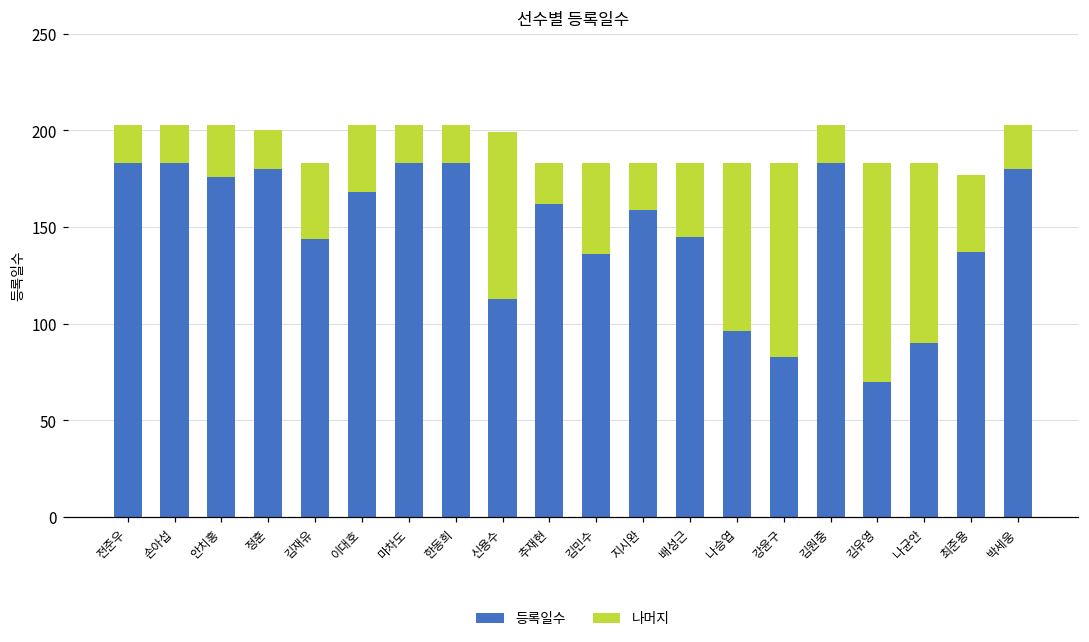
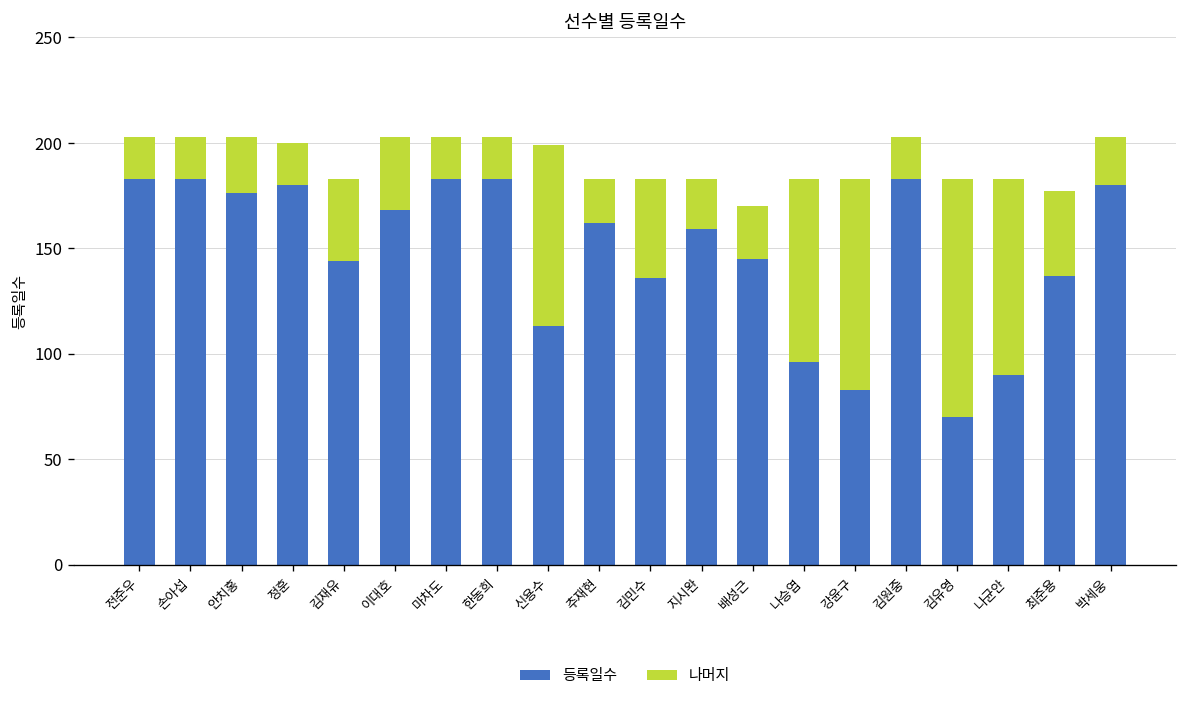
나머지, 배성근: 38 -> 25
